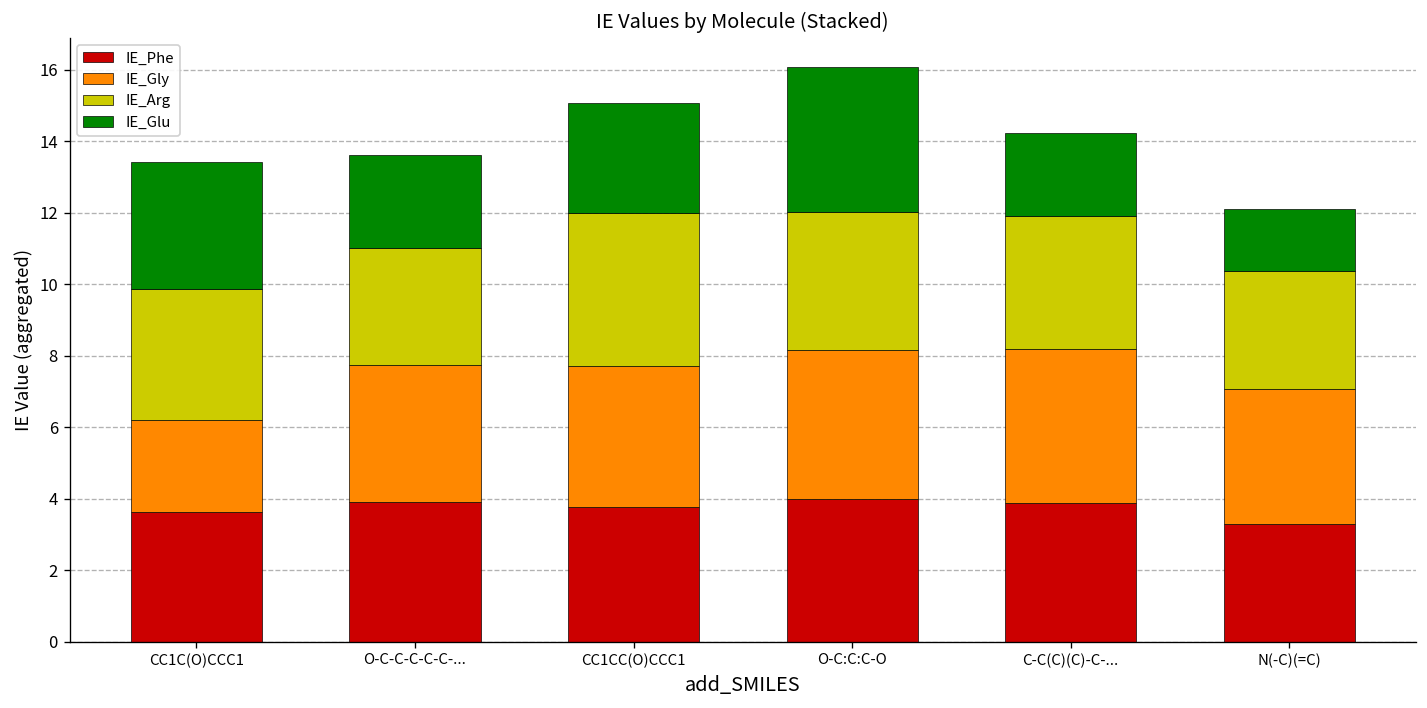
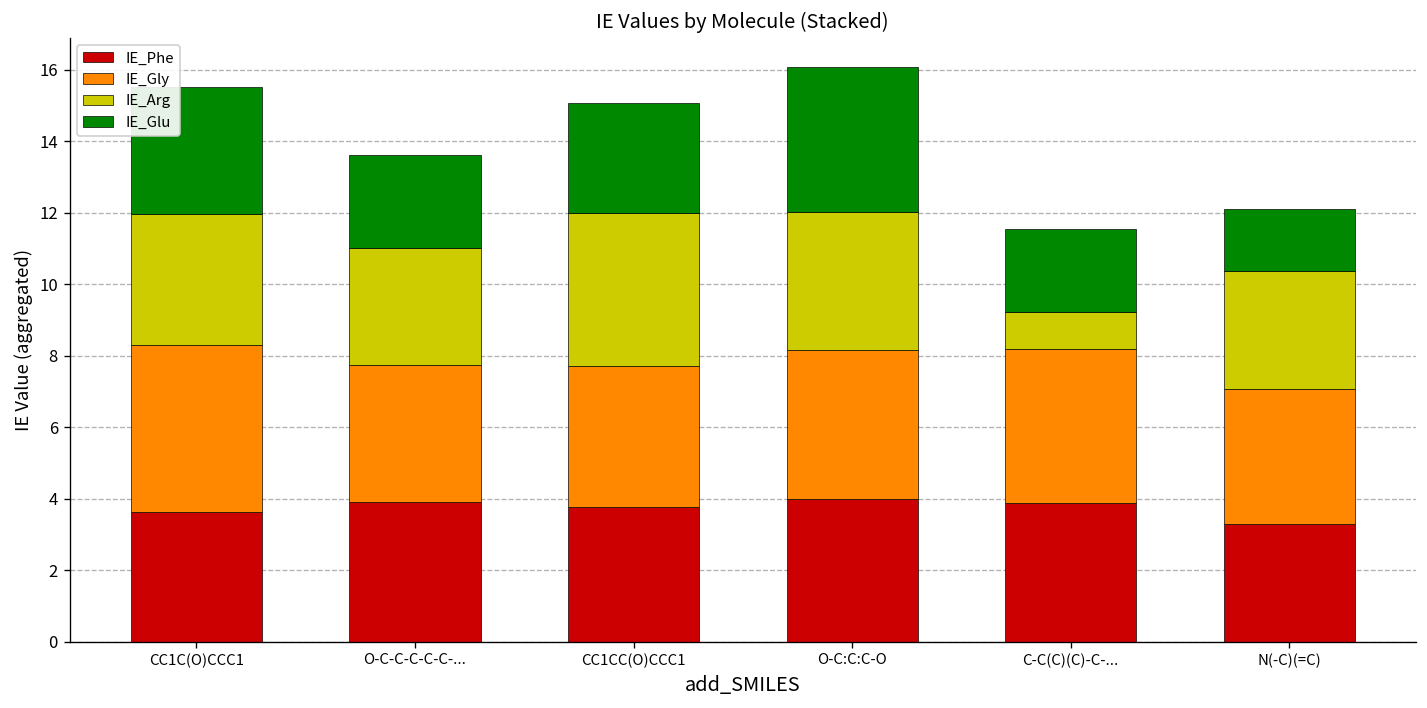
IE_Gly, CC1C(O)CCC1: 2.6 -> 4.7
IE_Arg, C-C(C)(C)-C-...: 3.7 -> 1.0
